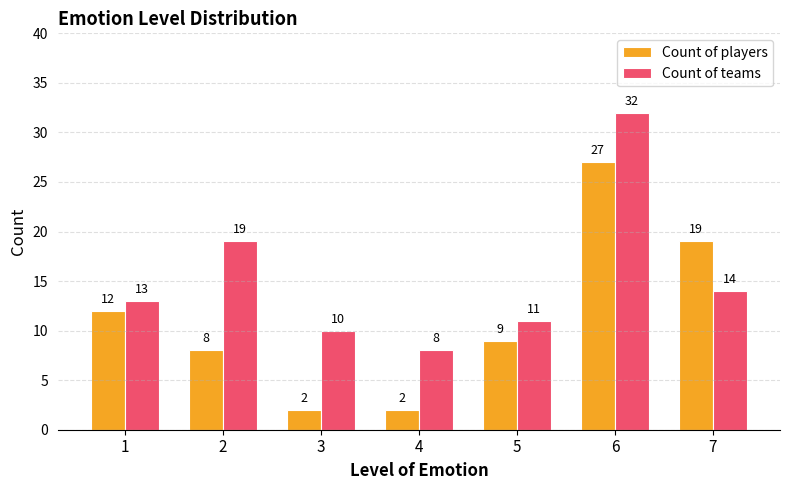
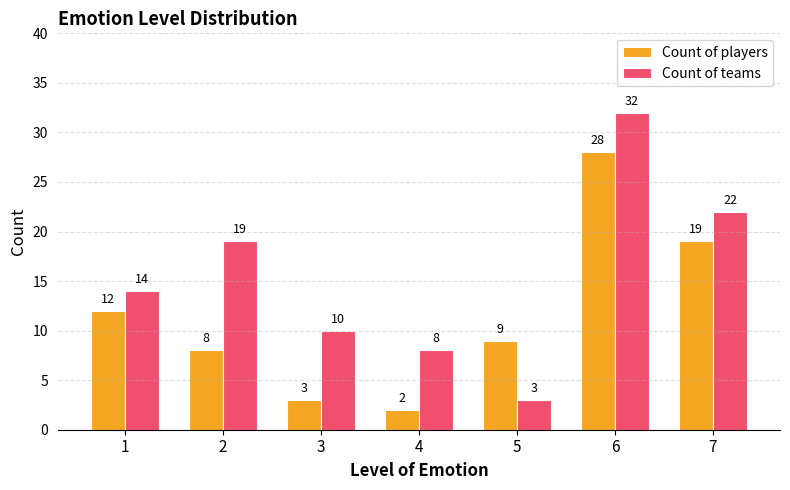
Count of teams, 1: 13 -> 14
Count of players, 3: 2 -> 3
Count of teams, 5: 11 -> 3
Count of players, 6: 27 -> 28
Count of teams, 7: 14 -> 22
